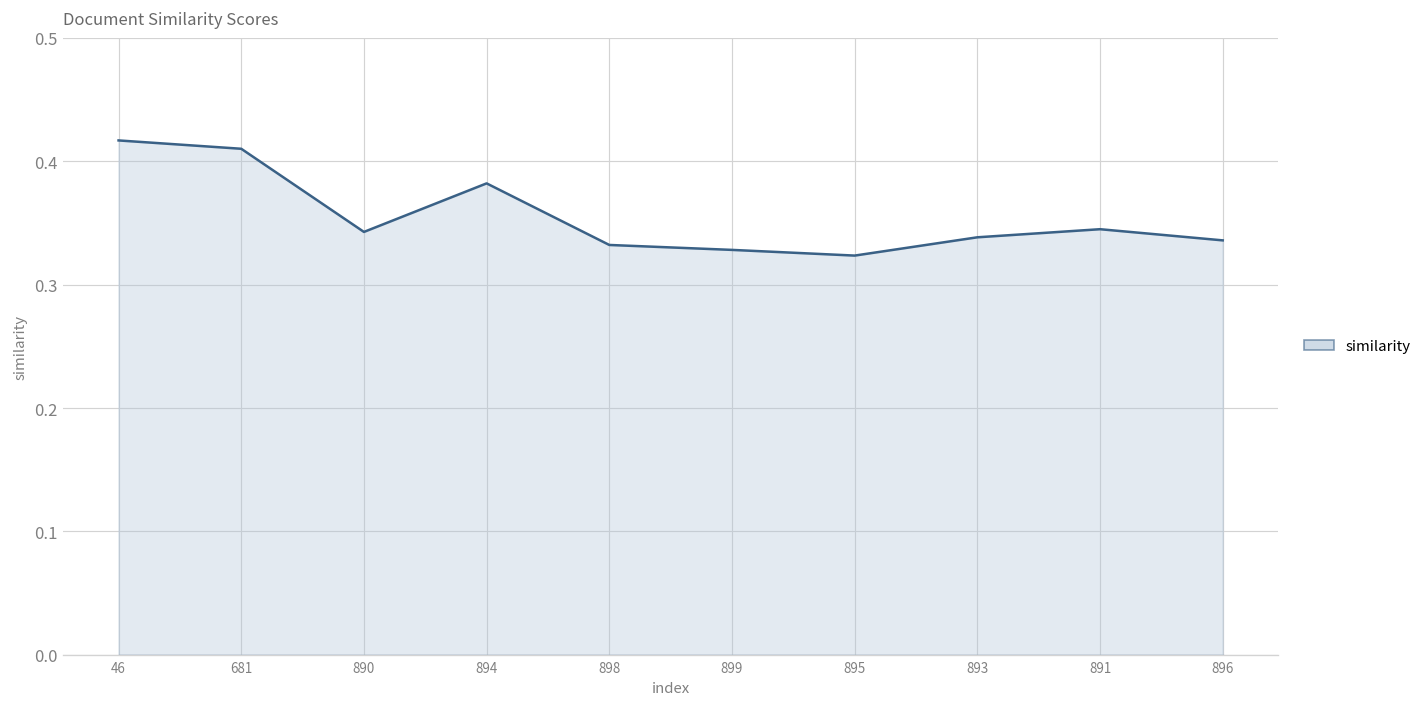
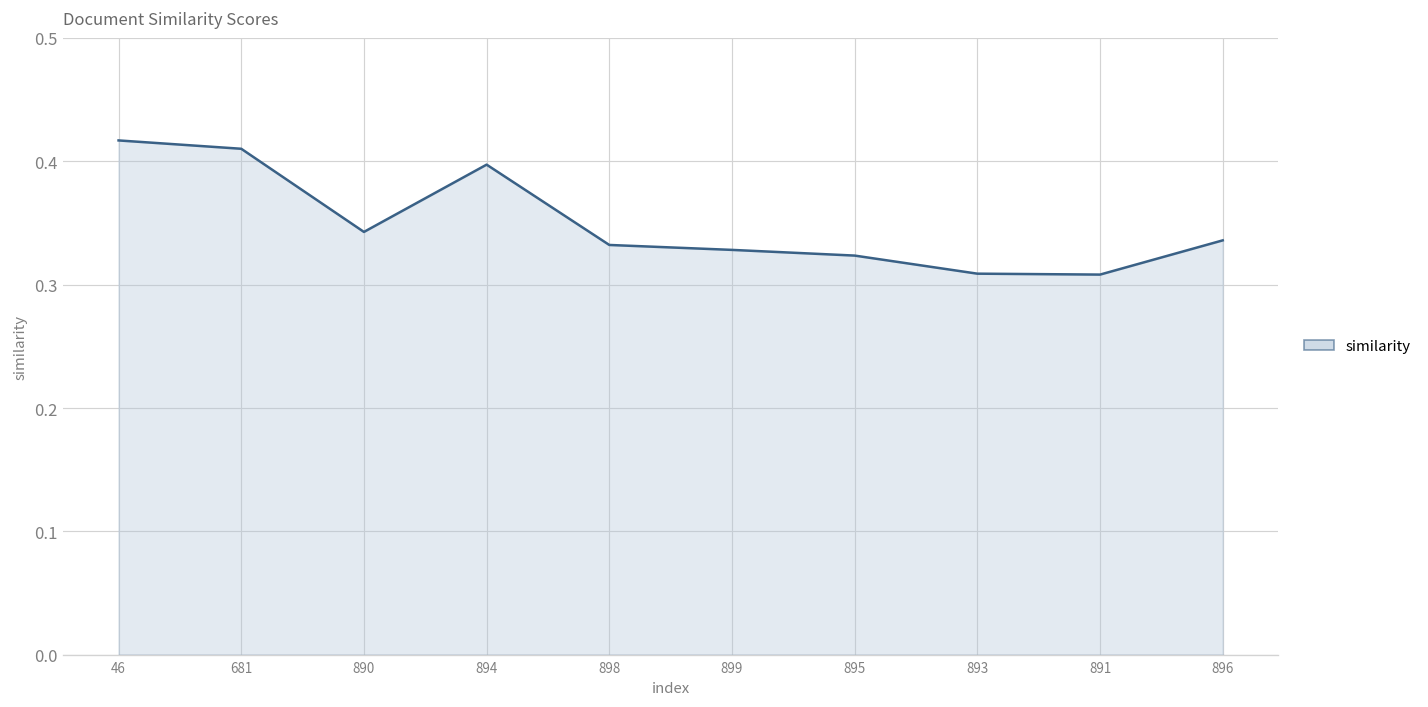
similarity, 894: 0.382 -> 0.397
similarity, 893: 0.338 -> 0.309
similarity, 891: 0.345 -> 0.308
